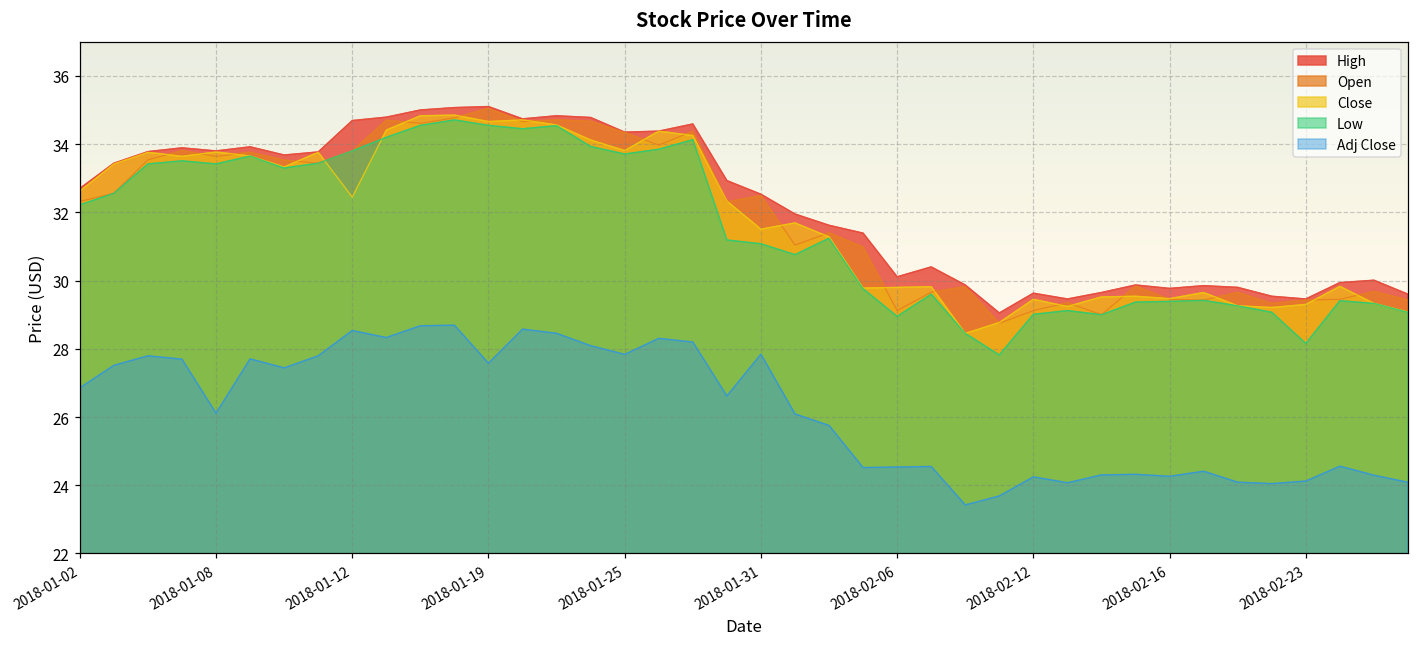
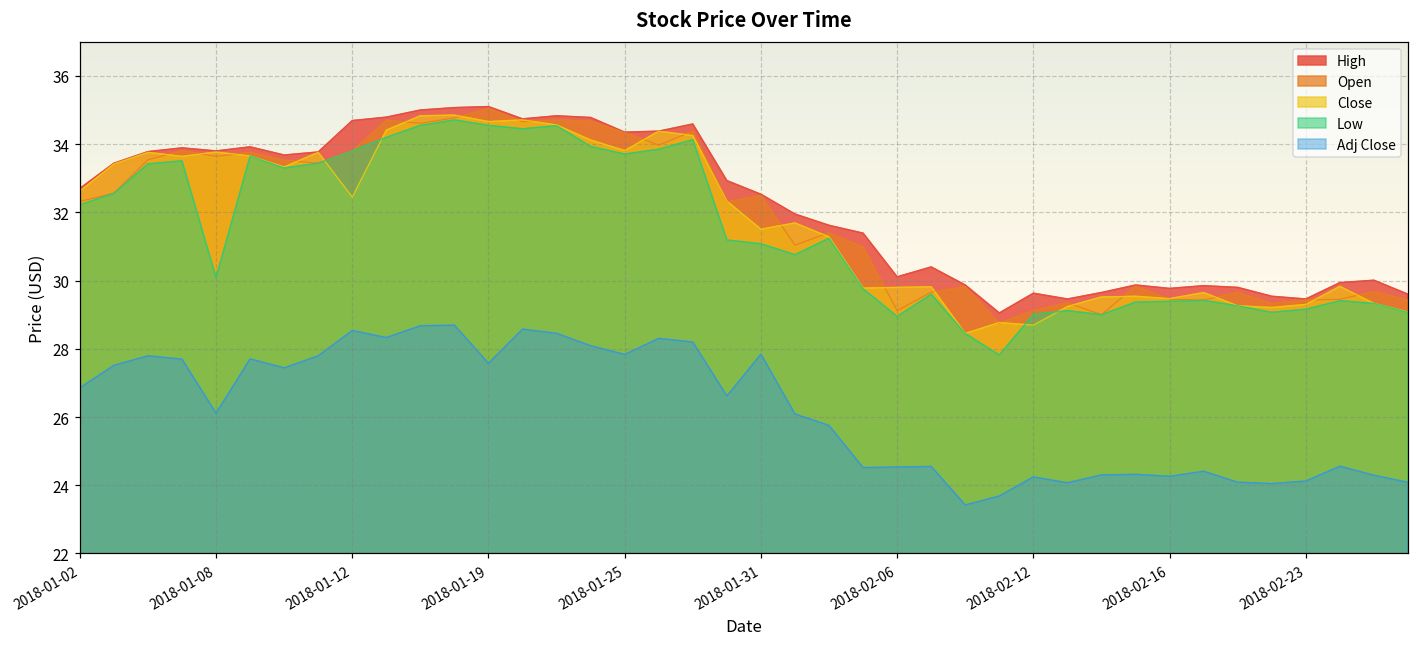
Low, 2018-01-08: 33.4 -> 30.1
Close, 2018-02-12: 29.5 -> 28.7
Low, 2018-02-23: 28.2 -> 29.2
